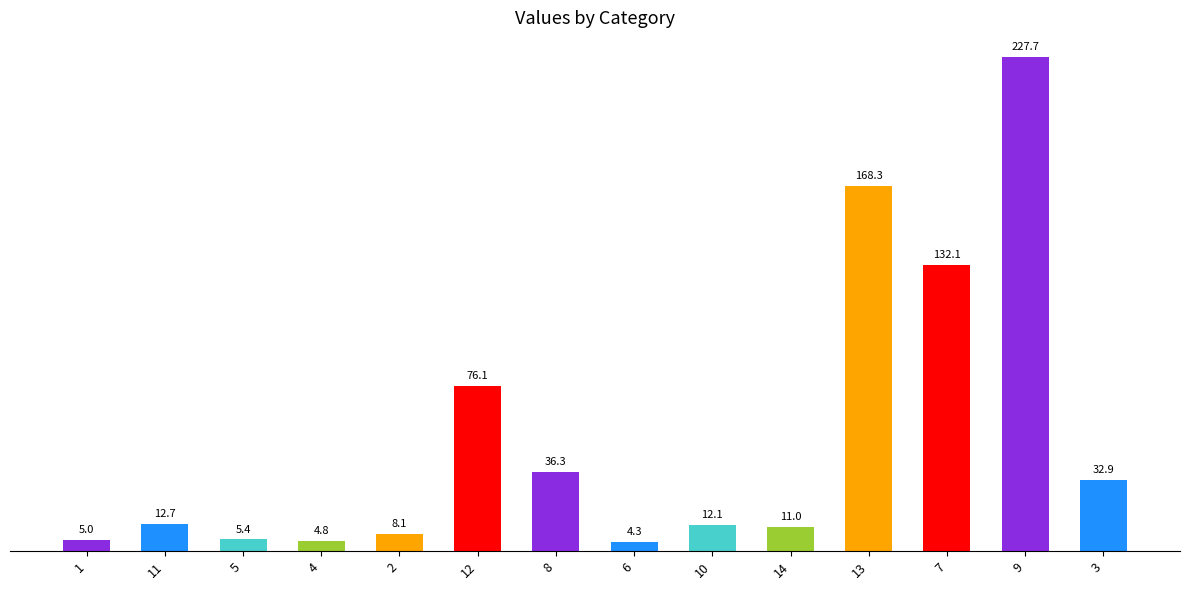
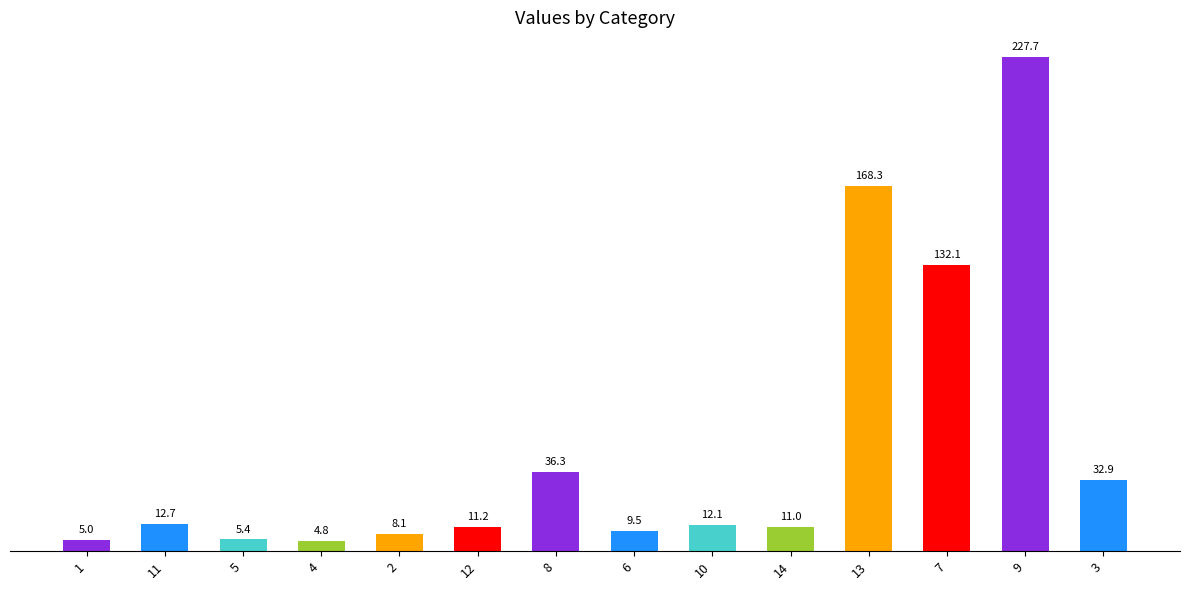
12: 76.1 -> 11.2
6: 4.3 -> 9.5
